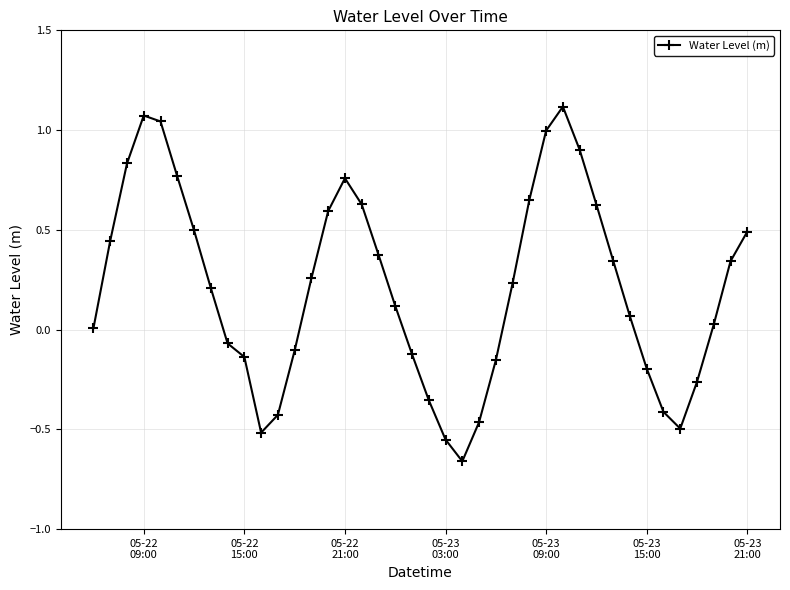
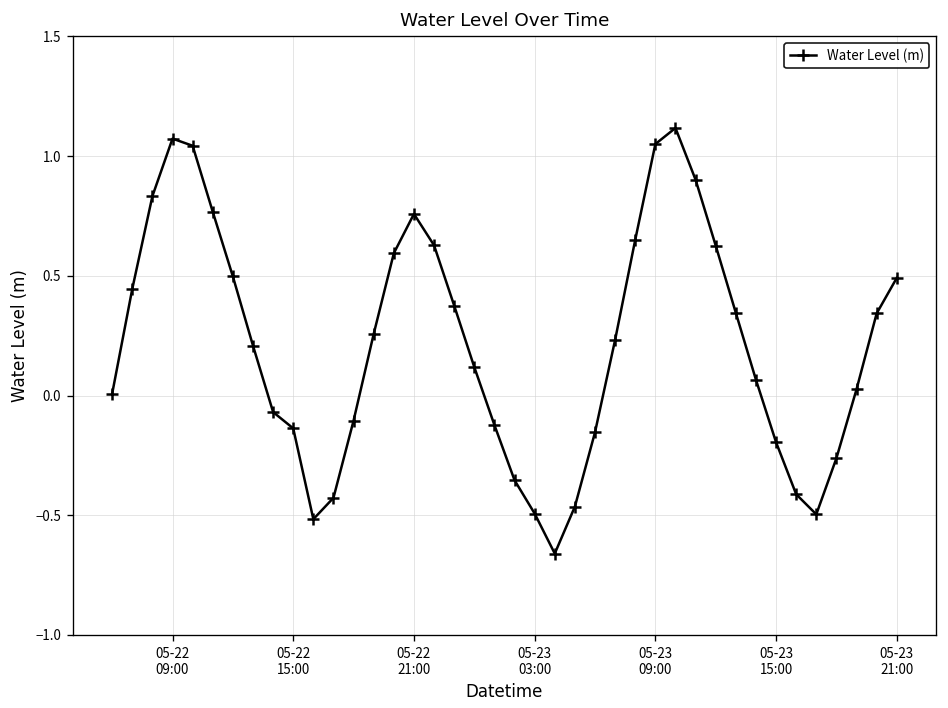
05-23 03:00: -0.55 -> -0.49
05-23 09:00: 1.00 -> 1.05
